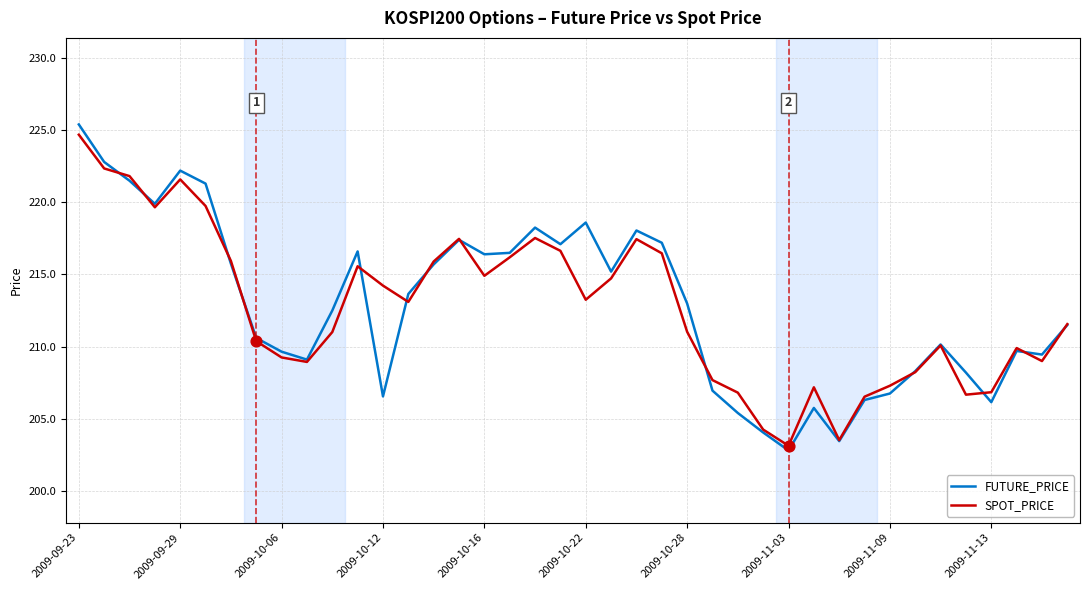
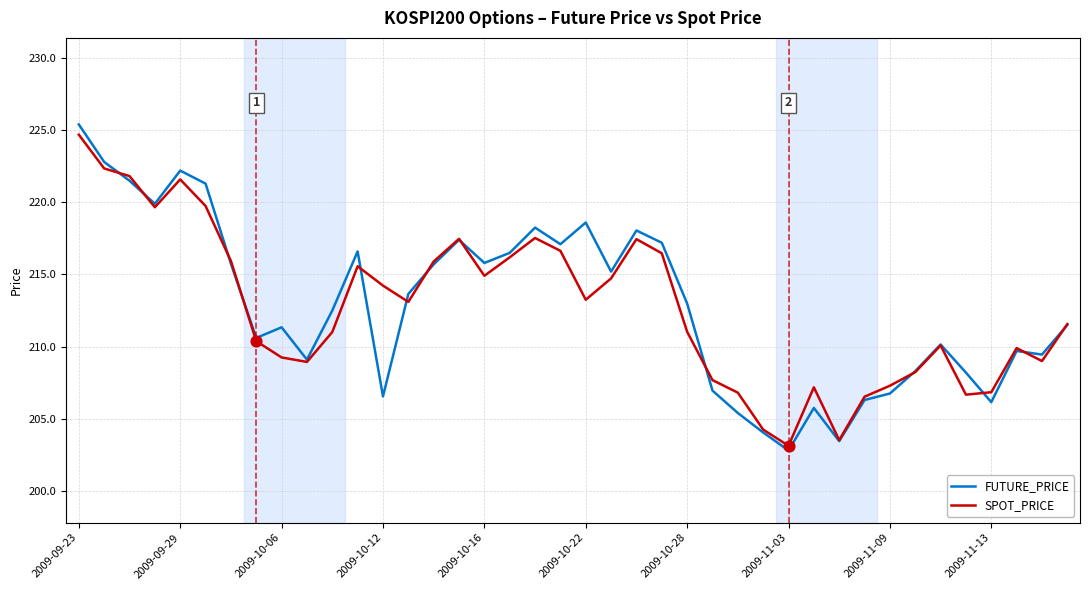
FUTURE_PRICE, 2009-10-06: 209.7 -> 211.3
FUTURE_PRICE, 2009-10-16: 216.4 -> 215.8
